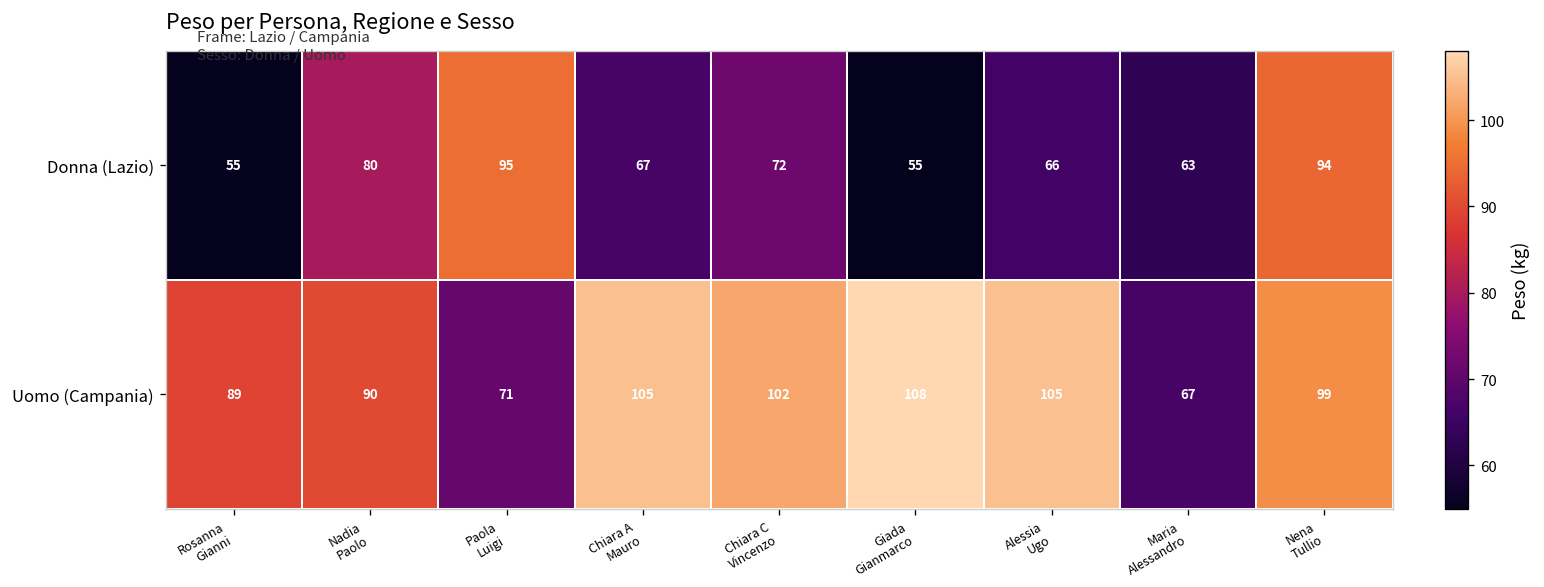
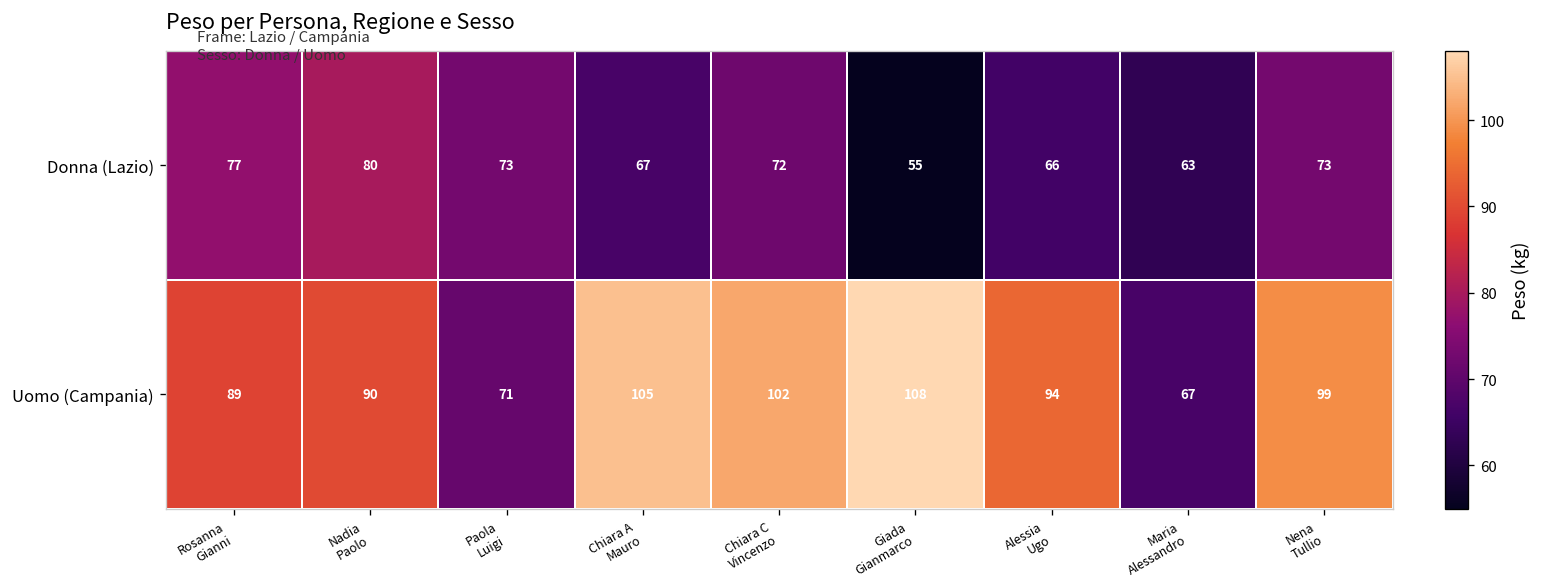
Donna (Lazio), Rosanna Gianni: 55 -> 77
Donna (Lazio), Paola Luigi: 95 -> 73
Donna (Lazio), Nena Tullio: 94 -> 73
Uomo (Campania), Alessia Ugo: 105 -> 94
